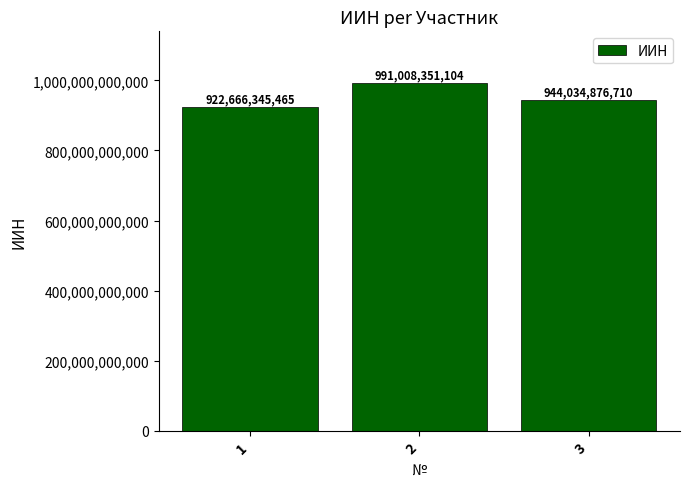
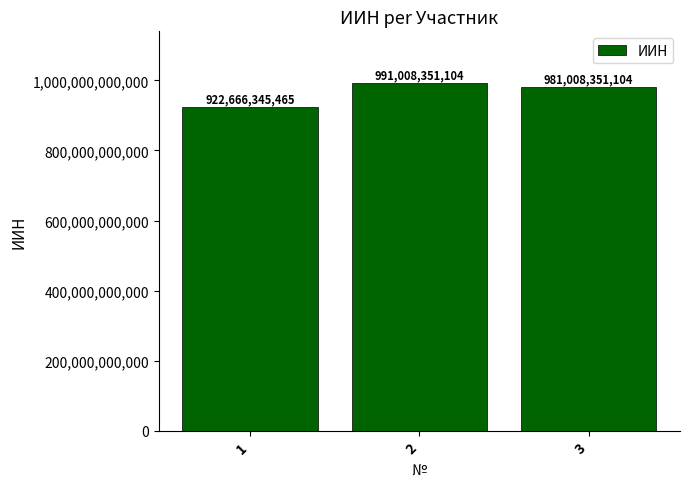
3: 944,034,876,710 -> 981,008,351,104
